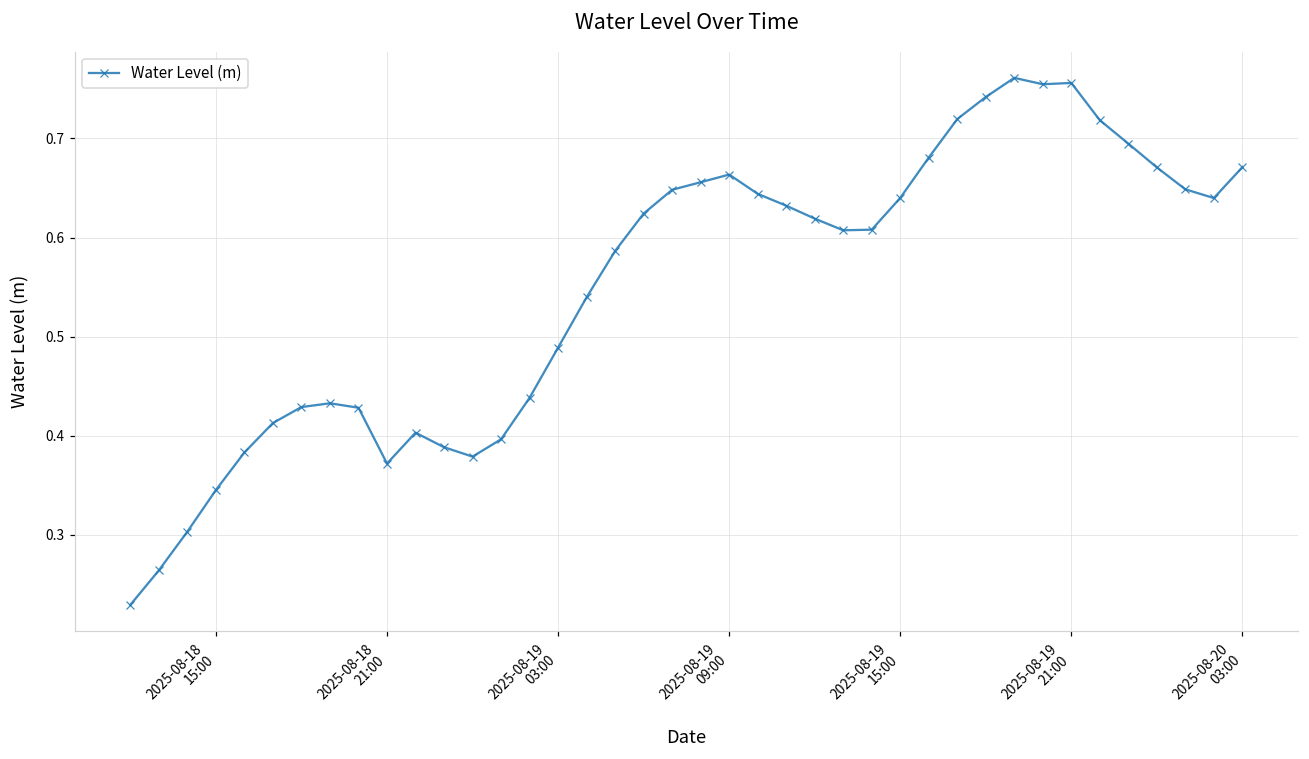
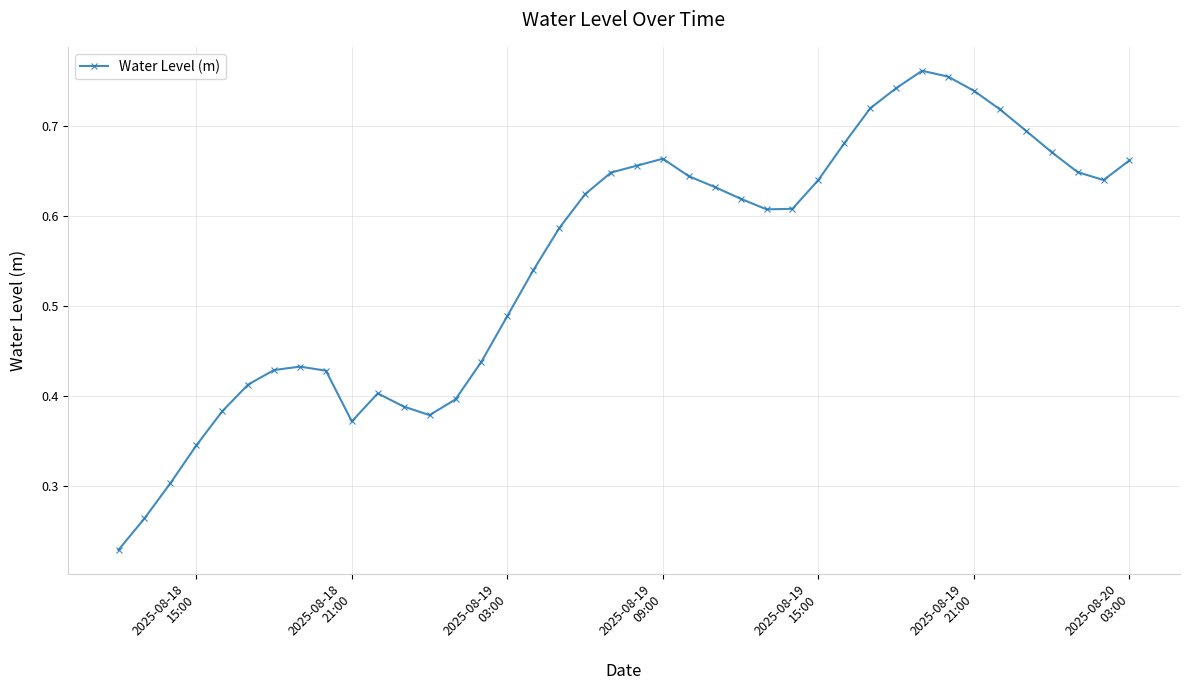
2025-08-19 21:00: 0.76 -> 0.74
2025-08-20 03:00: 0.67 -> 0.66
